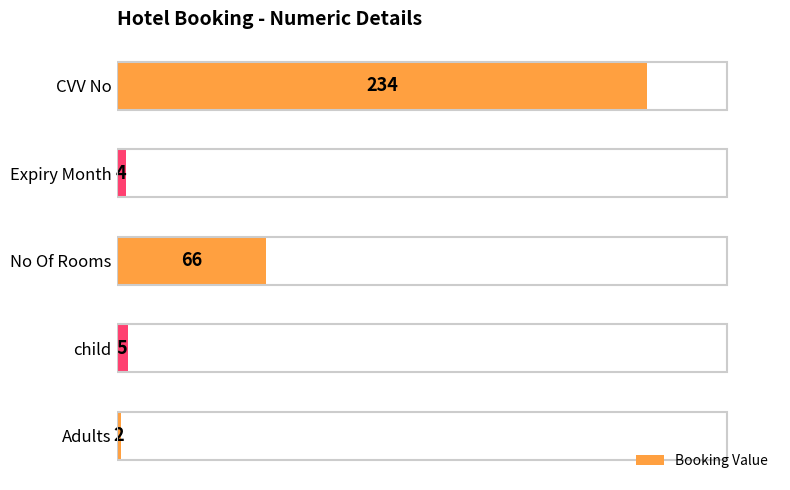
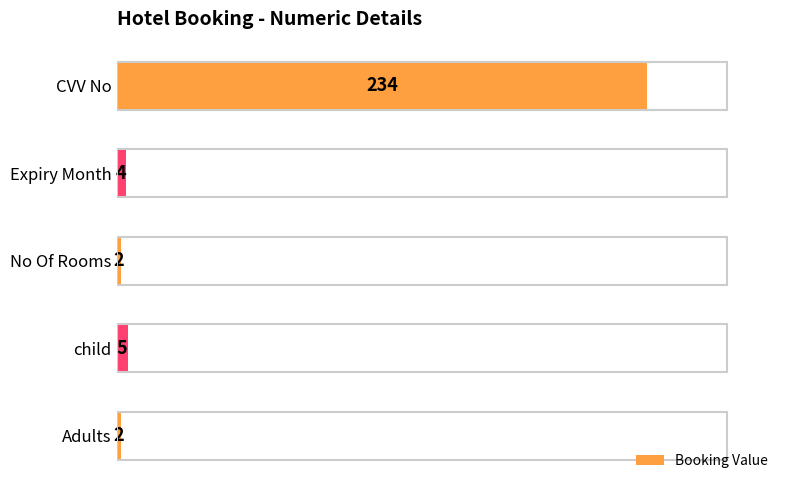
No Of Rooms: 66 -> 2
